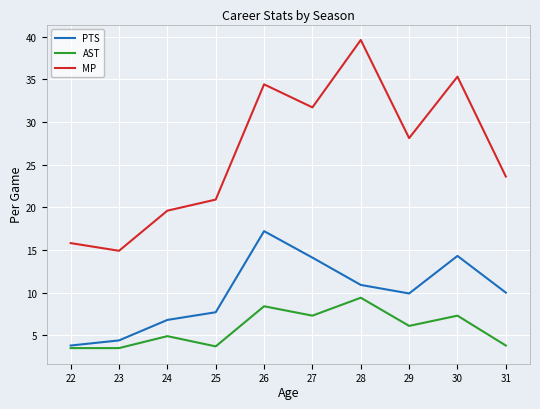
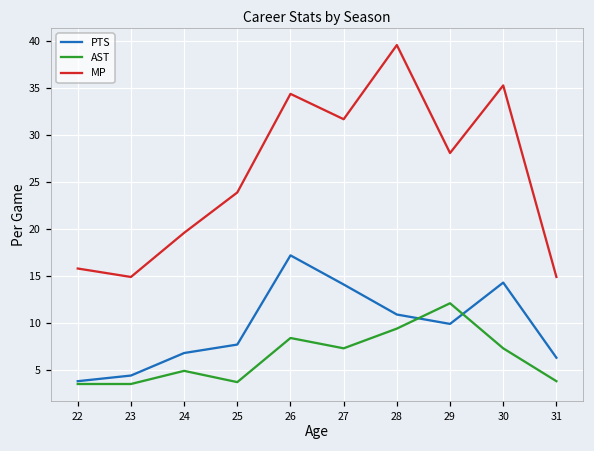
MP, 25: 21 -> 24
AST, 29: 6 -> 12
PTS, 31: 10 -> 6
MP, 31: 24 -> 15
